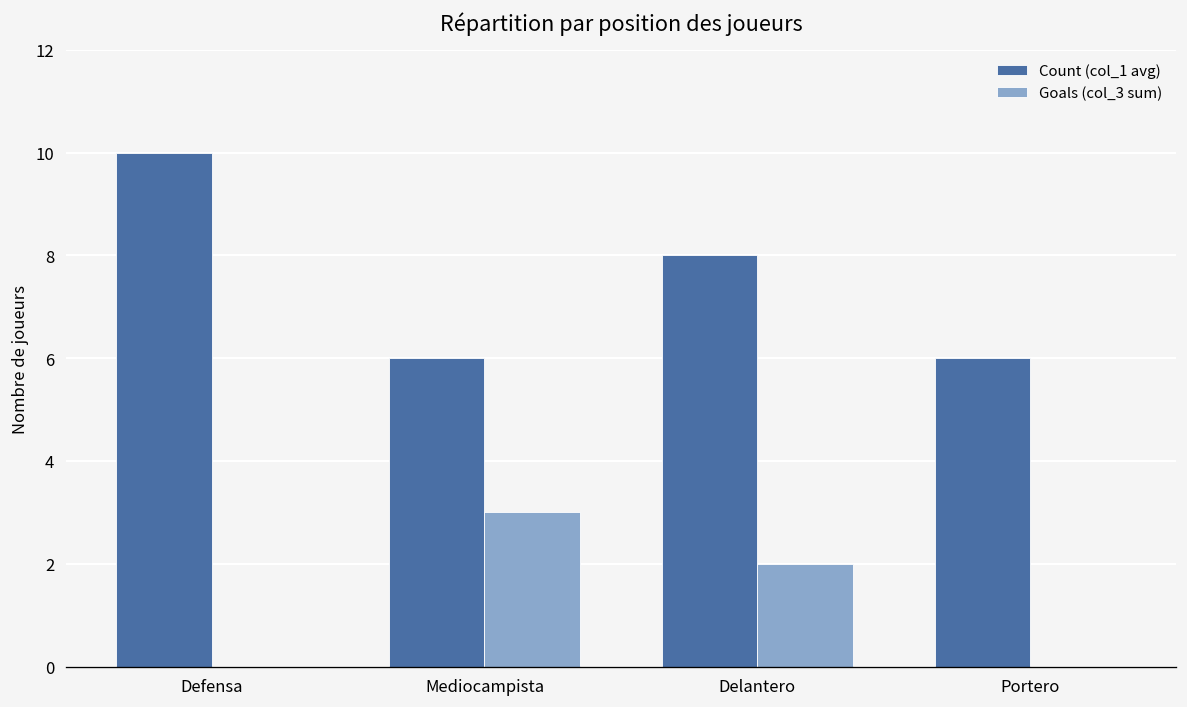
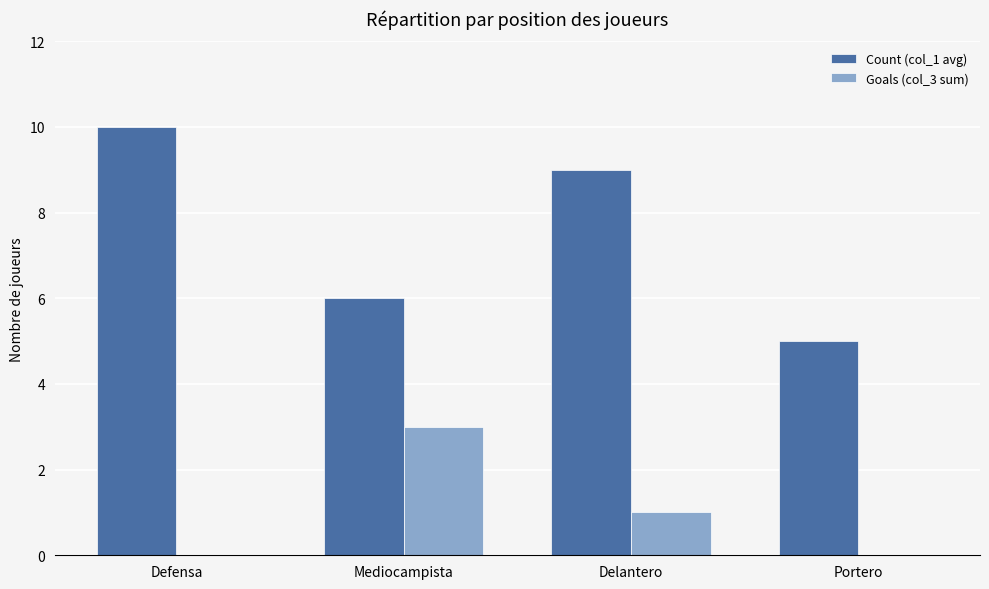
Count (col_1 avg), Delantero: 8 -> 9
Goals (col_3 sum), Delantero: 2 -> 1
Count (col_1 avg), Portero: 6 -> 5
